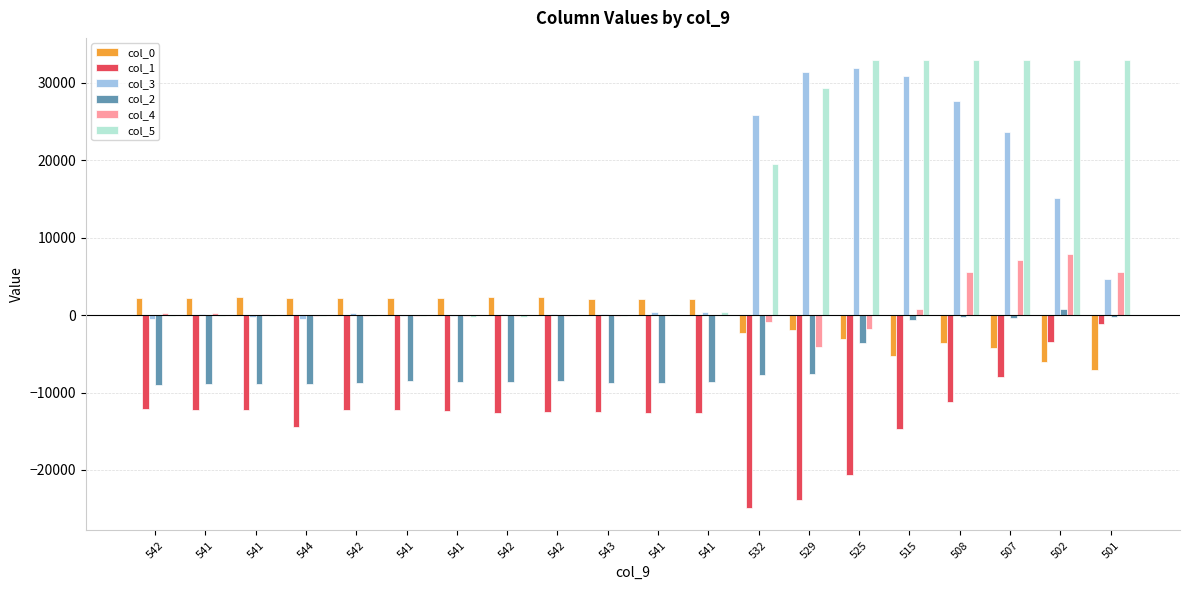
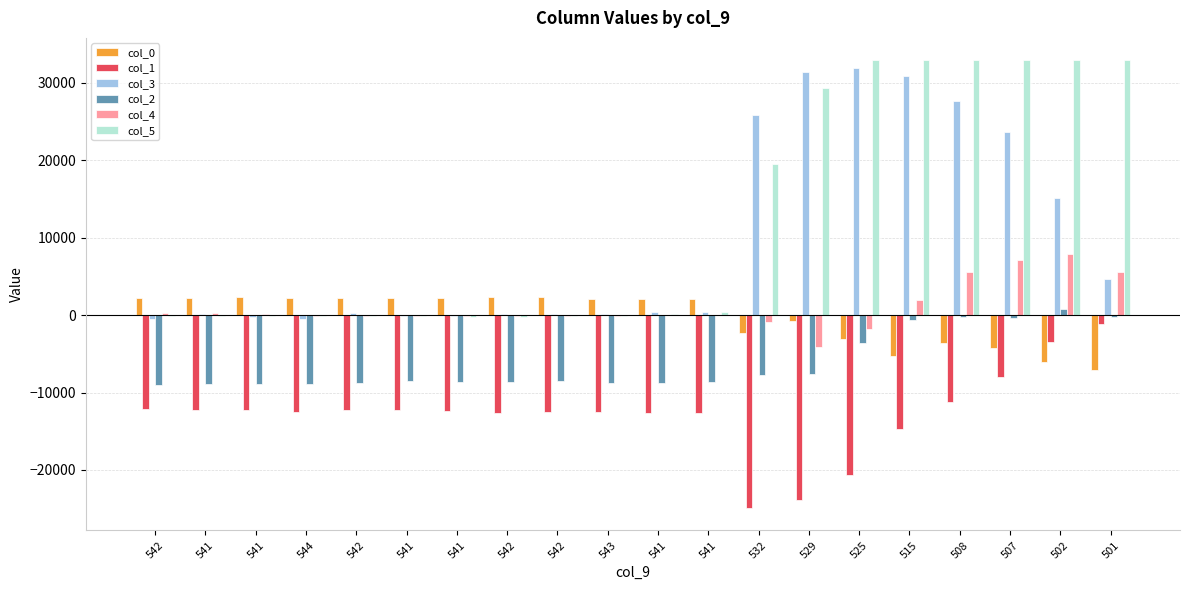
col_1, 544: -14000 -> -12000
col_0, 529: -2000 -> -1000
col_4, 515: 1000 -> 2000
